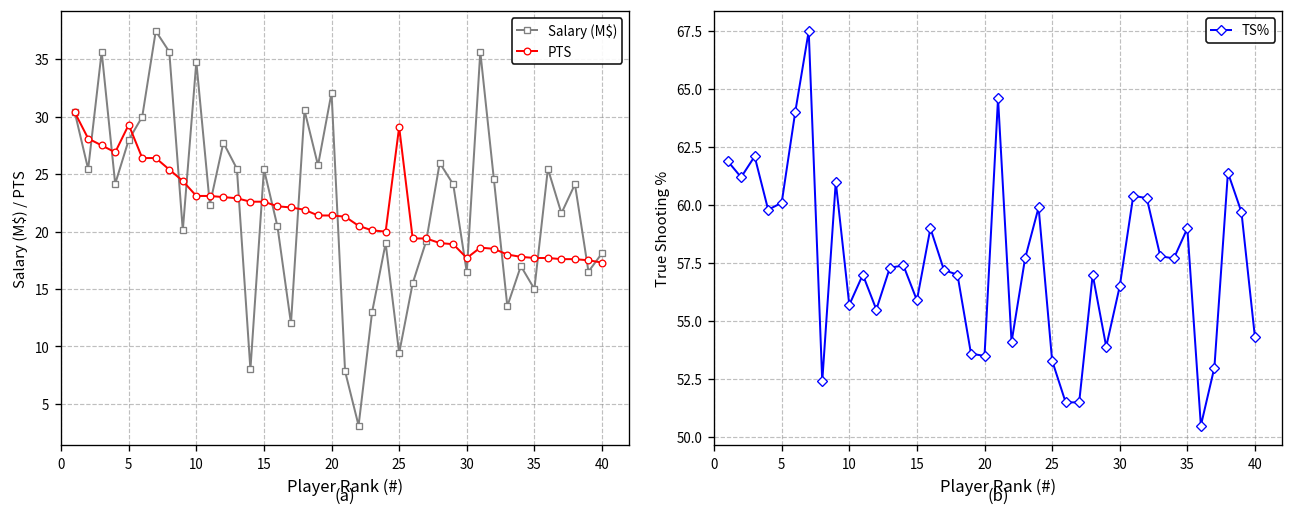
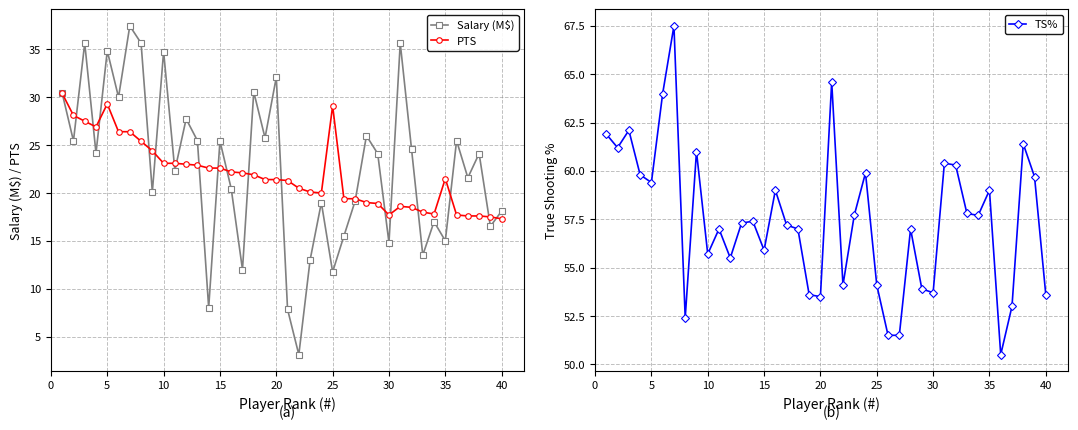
(a), Salary (M$), 5: 28 -> 35
(a), Salary (M$), 25: 9 -> 12
(a), Salary (M$), 30: 16 -> 15
(a), PTS, 35: 18 -> 22
(b), 5: 60.1 -> 59.4
(b), 25: 53.3 -> 54.1
(b), 30: 56.5 -> 53.7
(b), 40: 54.3 -> 53.6
